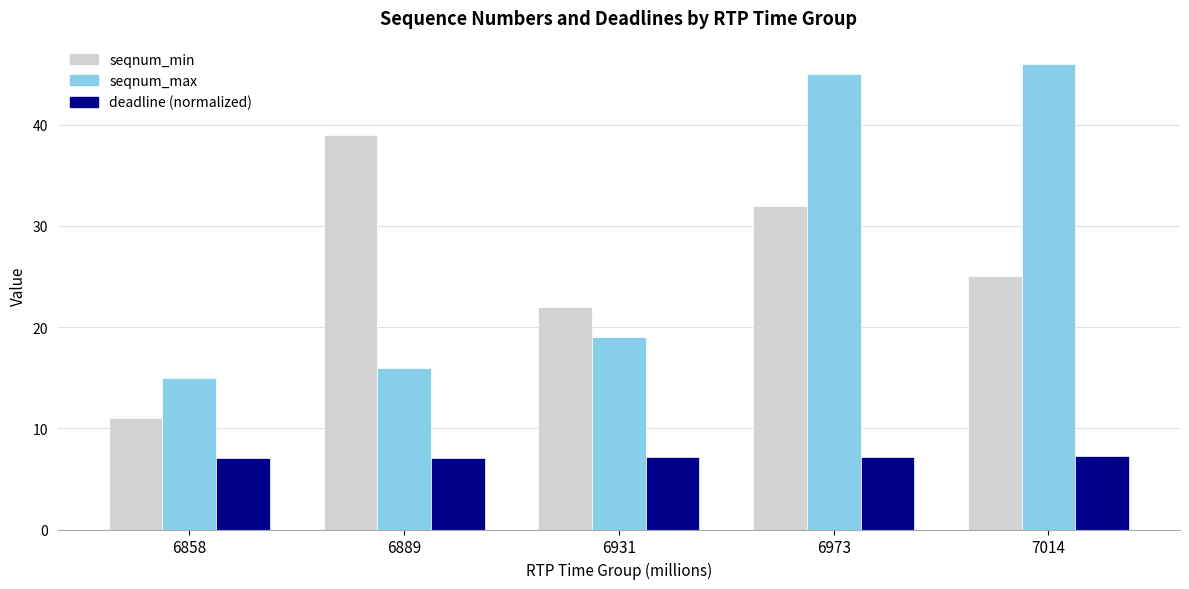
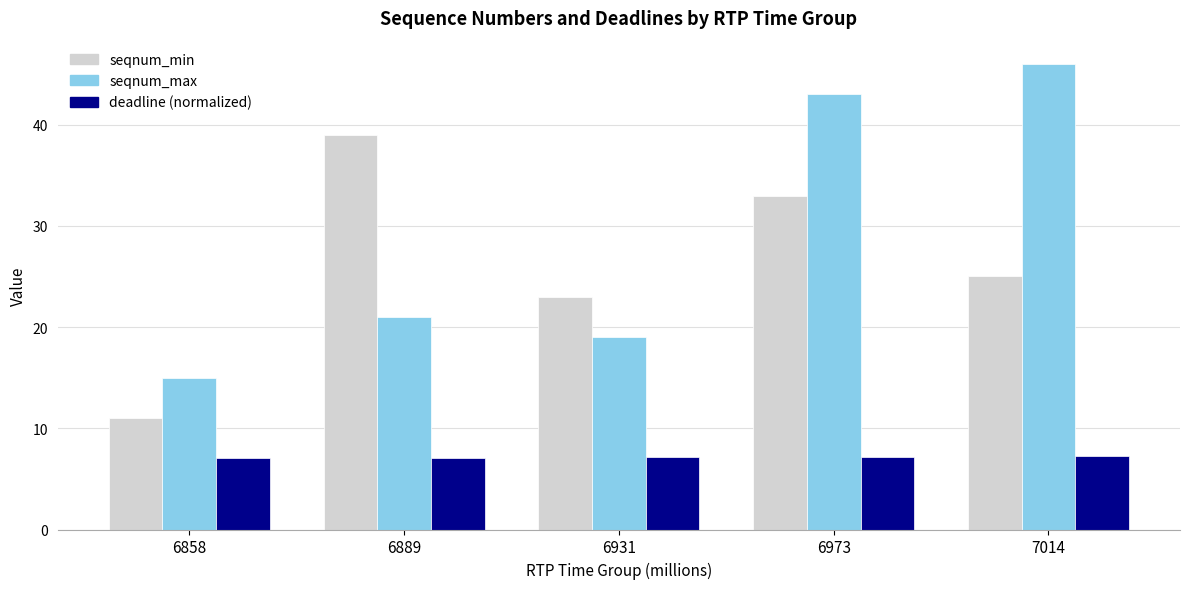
seqnum_max, 6889: 16 -> 21
seqnum_min, 6931: 22 -> 23
seqnum_min, 6973: 32 -> 33
seqnum_max, 6973: 45 -> 43
